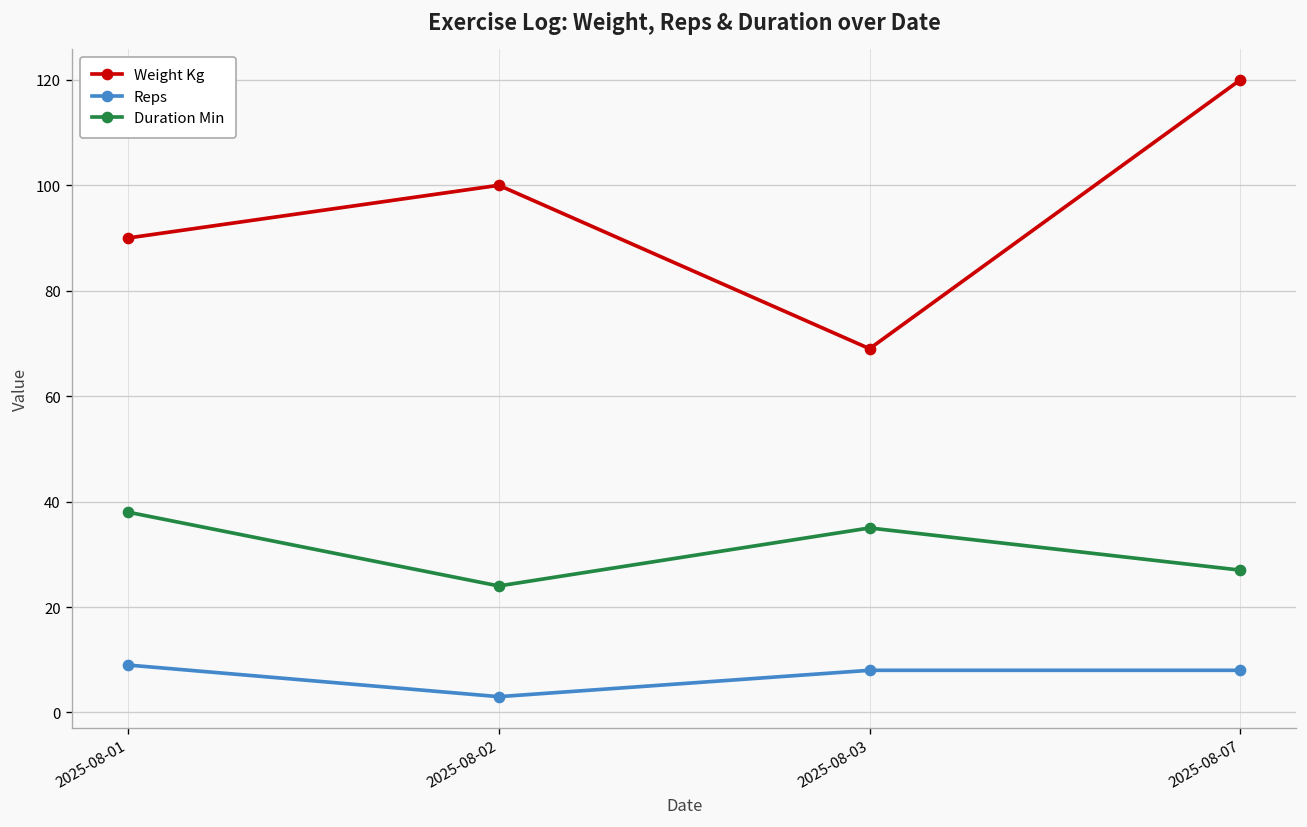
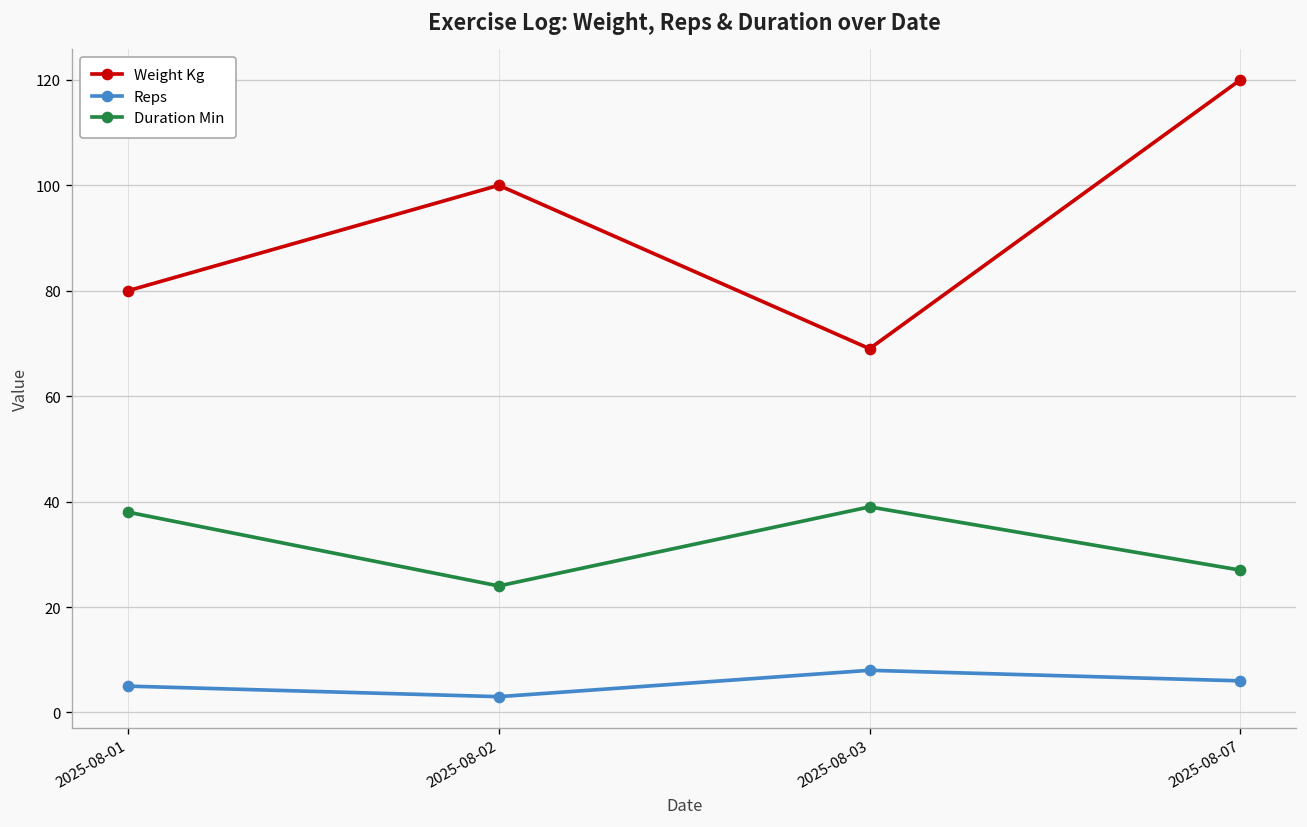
Weight Kg, 2025-08-01: 90 -> 80
Reps, 2025-08-01: 9 -> 5
Duration Min, 2025-08-03: 35 -> 39
Reps, 2025-08-07: 8 -> 6
